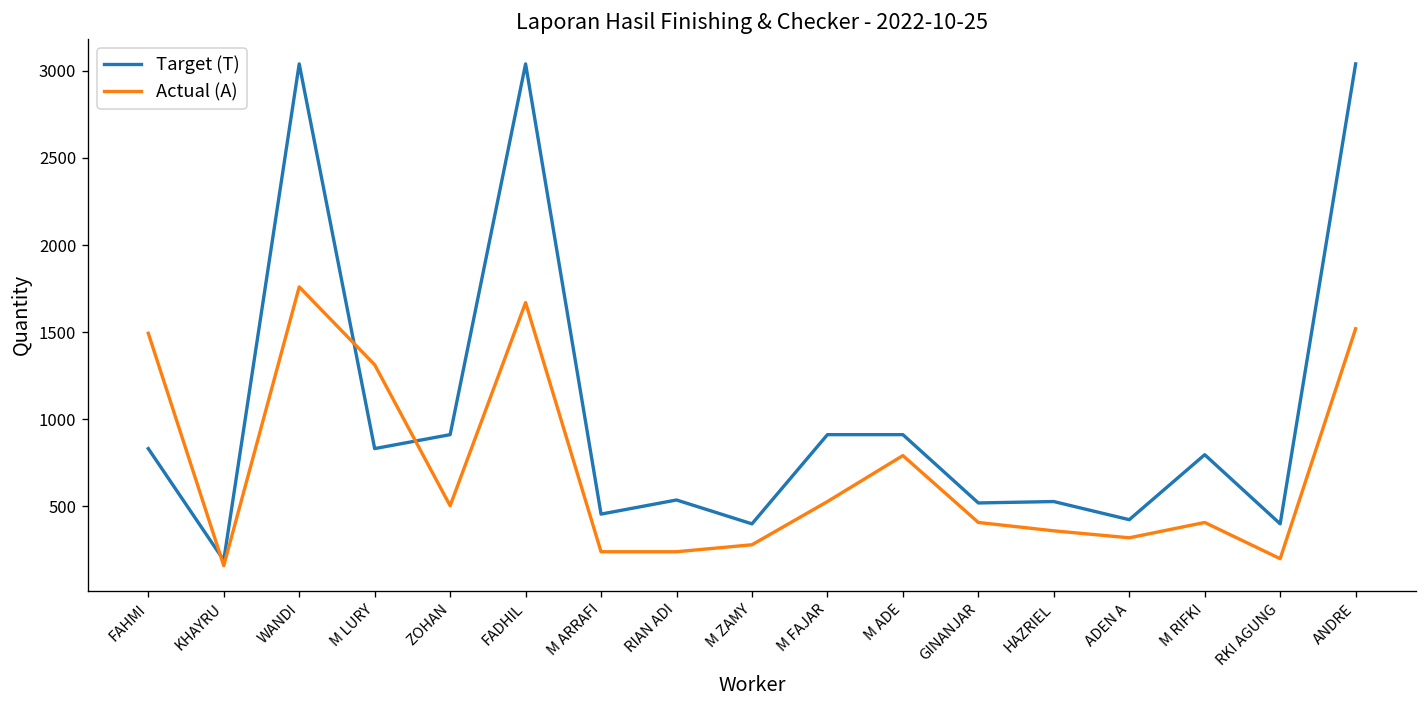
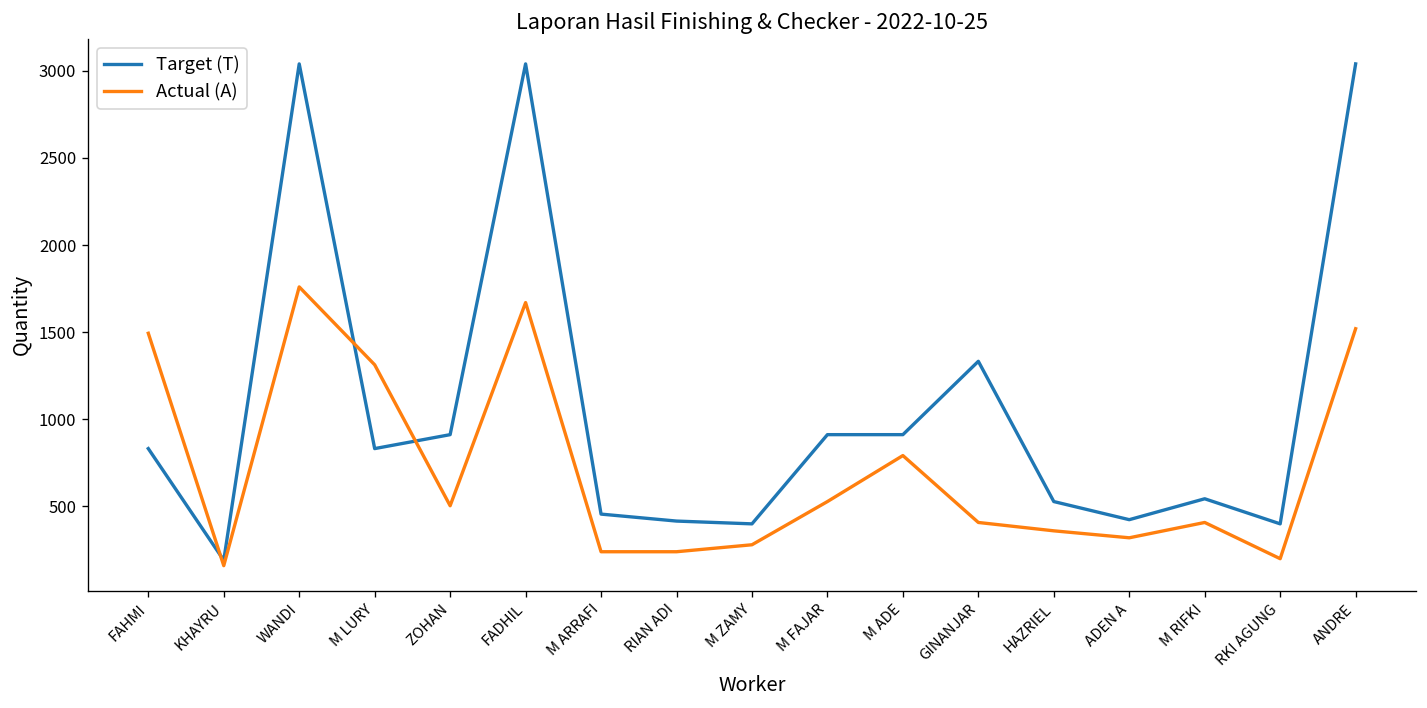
Target (T), RIAN ADI: 540 -> 420
Target (T), GINANJAR: 520 -> 1330
Target (T), M RIFKI: 800 -> 540
